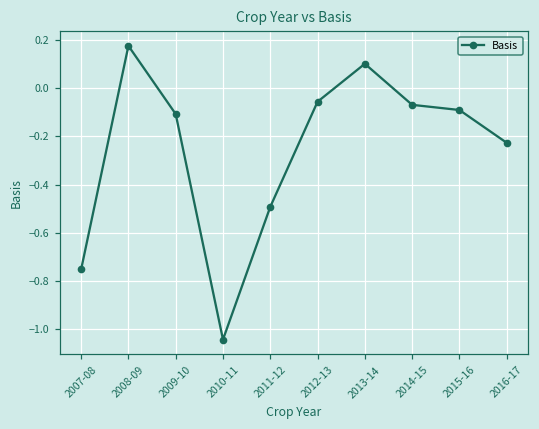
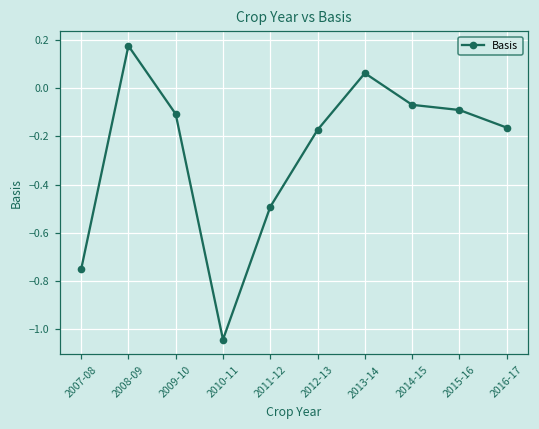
2012-13: -0.06 -> -0.17
2013-14: 0.10 -> 0.06
2016-17: -0.23 -> -0.16
